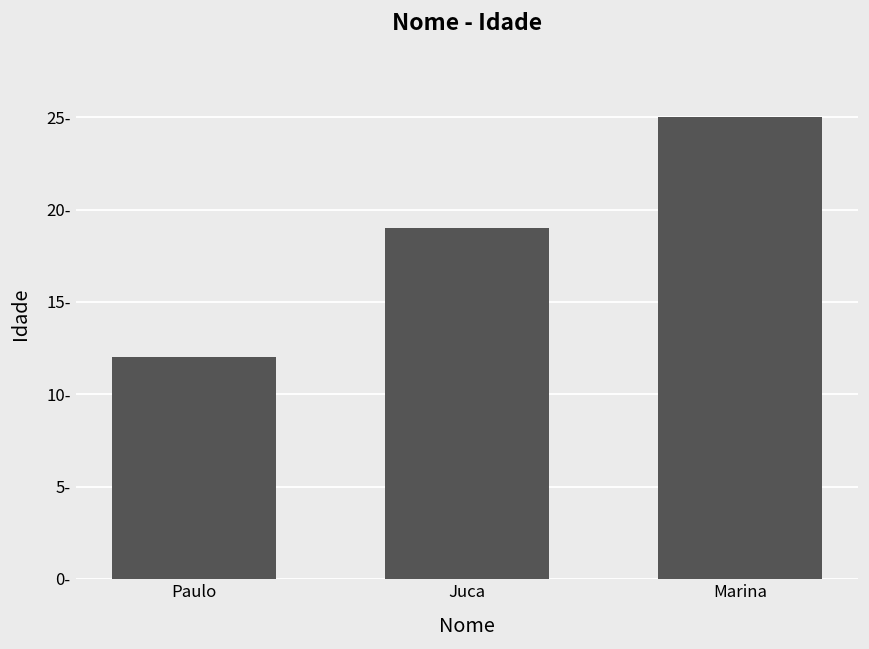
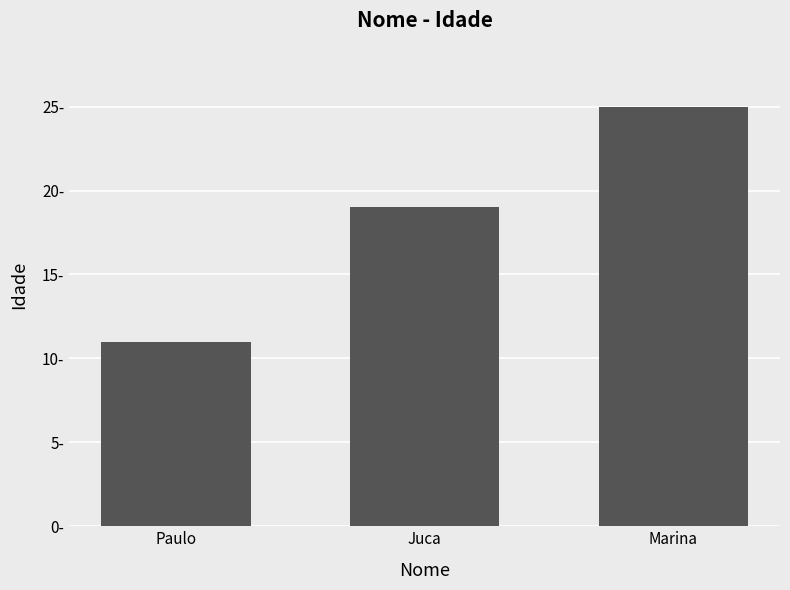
Paulo: 12- -> 11-
